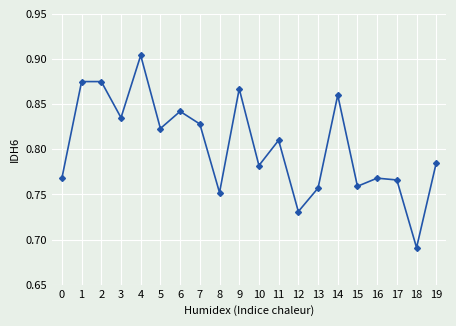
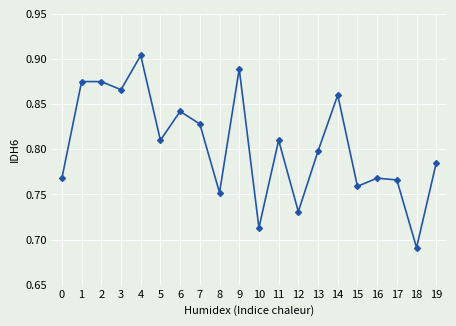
3: 0.84 -> 0.87
5: 0.82 -> 0.81
9: 0.87 -> 0.89
10: 0.78 -> 0.71
13: 0.76 -> 0.80
